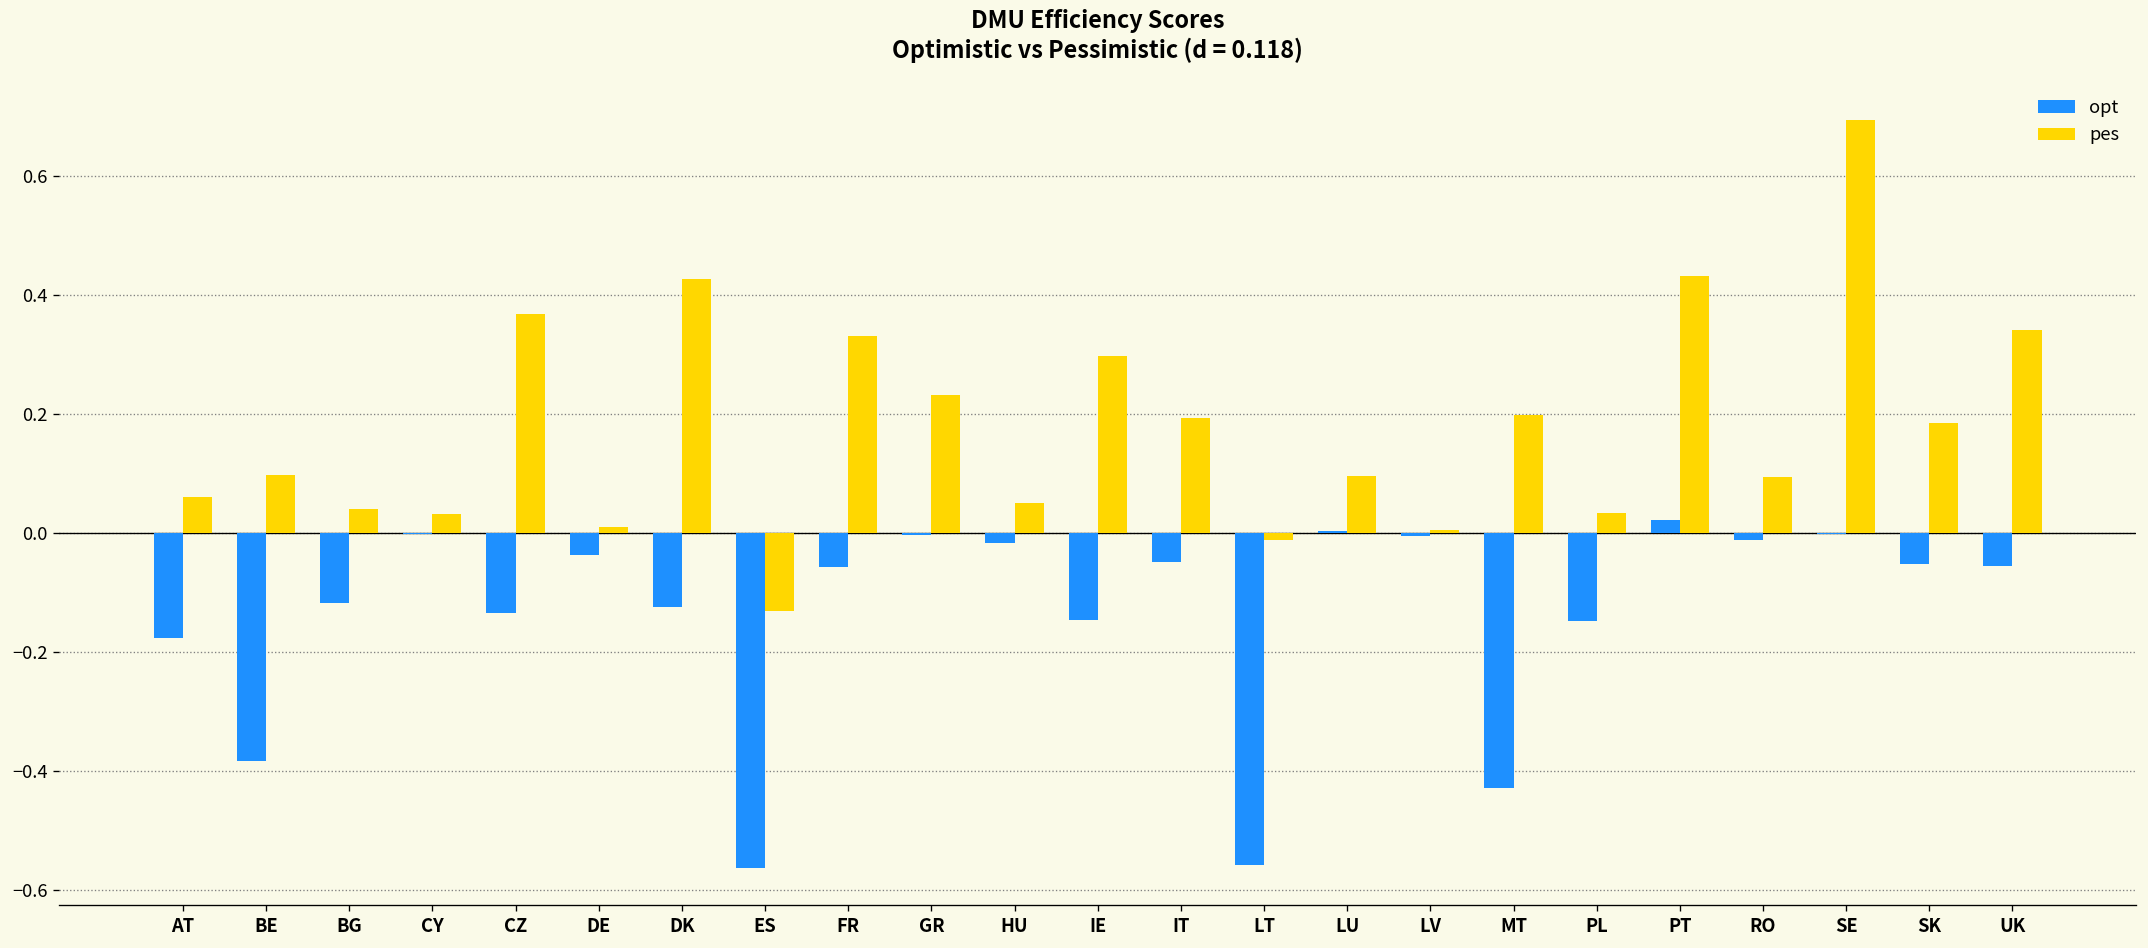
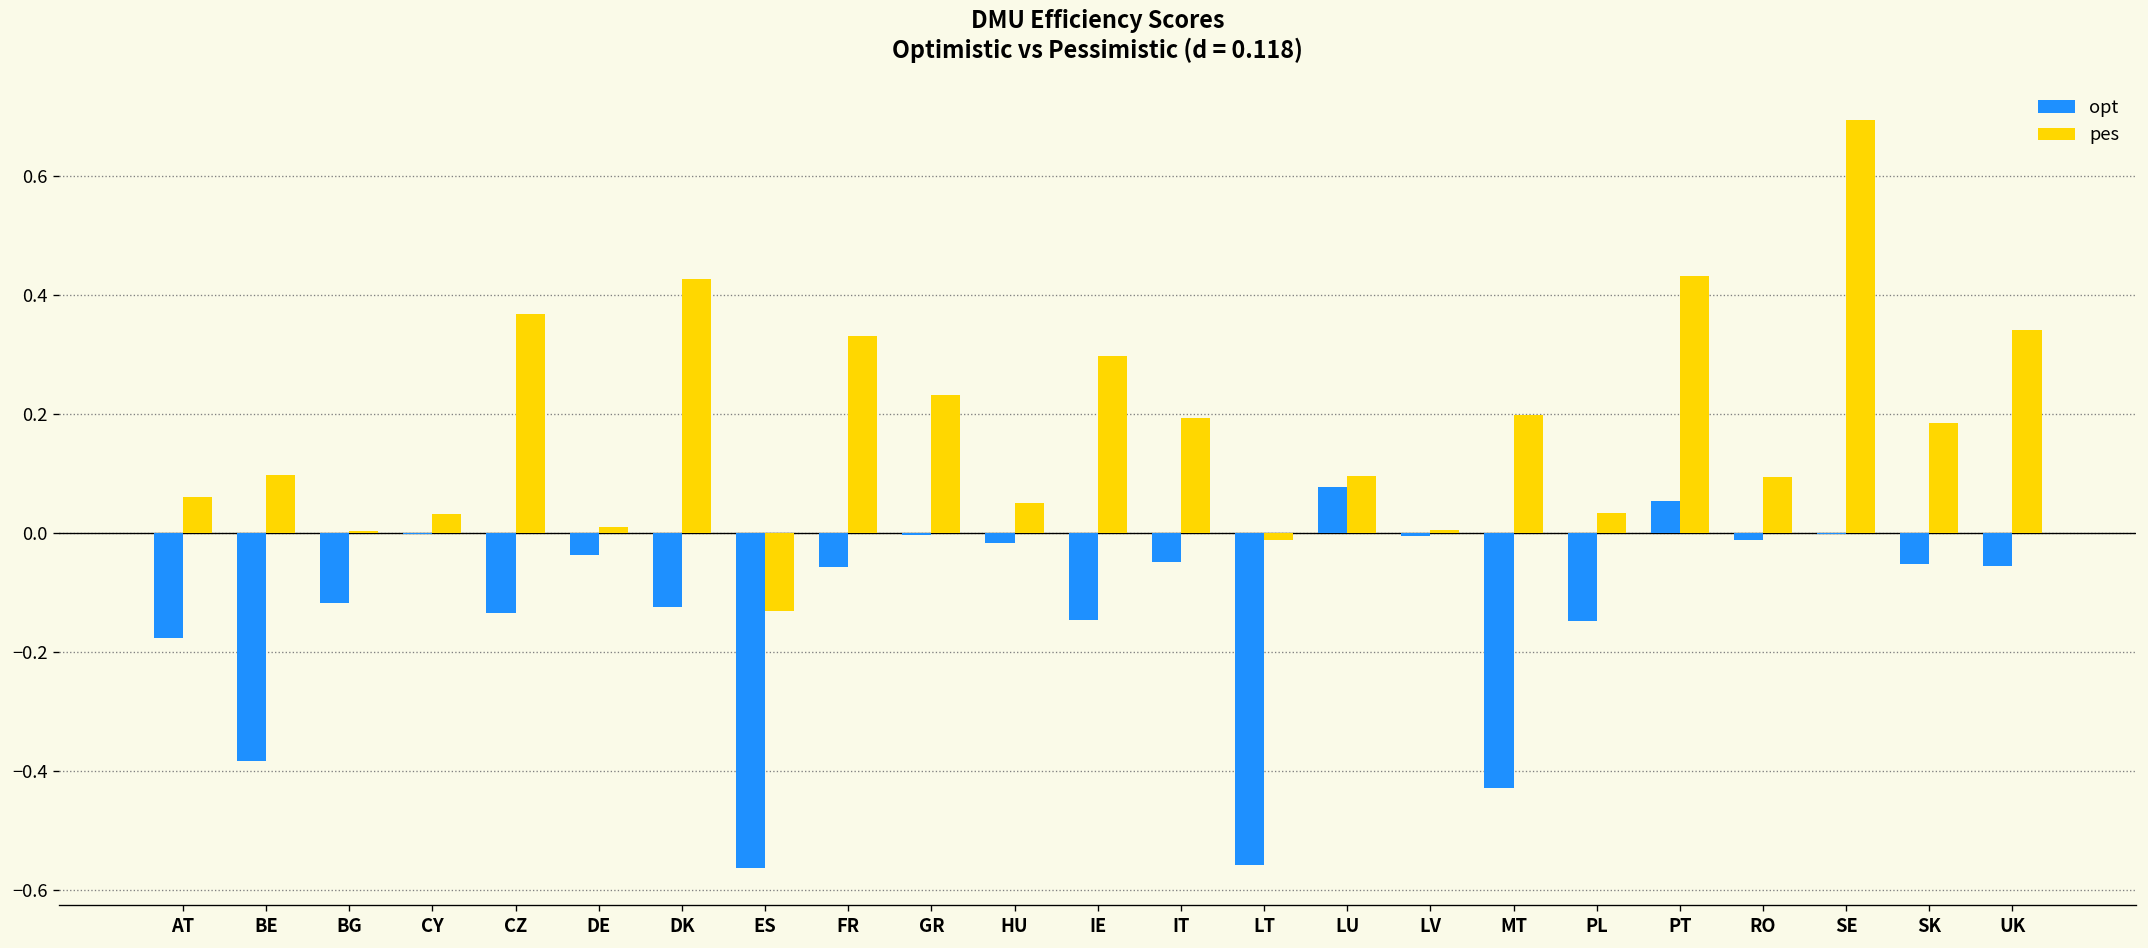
pes, BG: 0.04 -> 0.00
opt, LU: 0.00 -> 0.08
opt, PT: 0.02 -> 0.05
